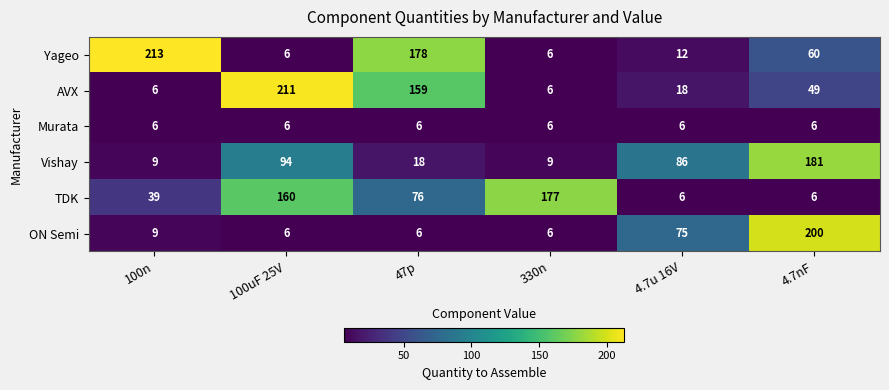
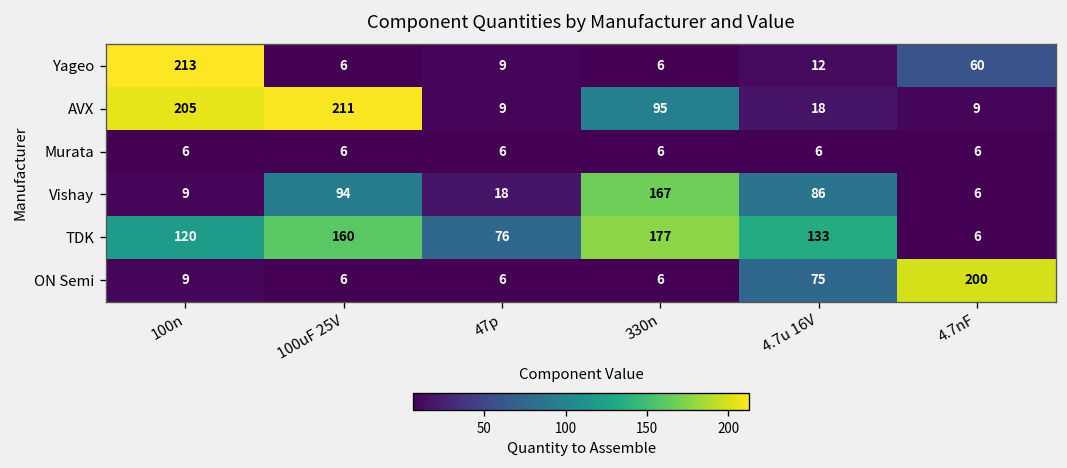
Yageo, 47p: 178 -> 9
AVX, 100n: 6 -> 205
AVX, 47p: 159 -> 9
AVX, 330n: 6 -> 95
AVX, 4.7nF: 49 -> 9
Vishay, 330n: 9 -> 167
Vishay, 4.7nF: 181 -> 6
TDK, 100n: 39 -> 120
TDK, 4.7u 16V: 6 -> 133
